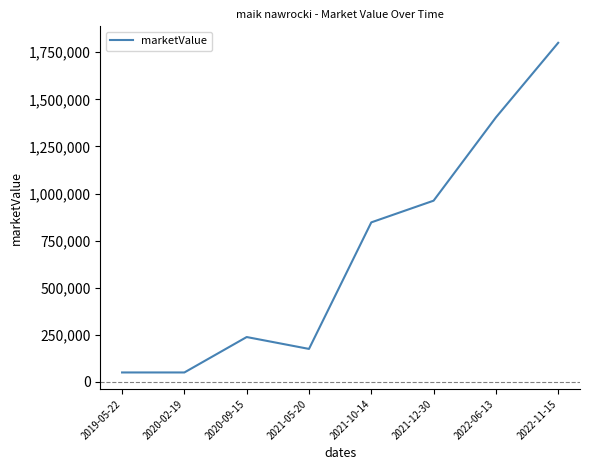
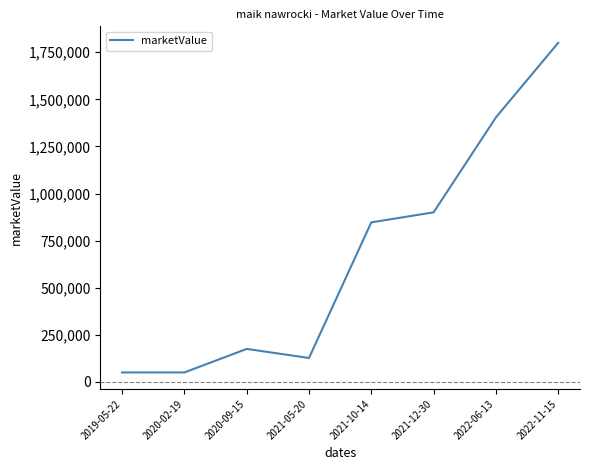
2020-09-15: 240,000 -> 180,000
2021-05-20: 180,000 -> 130,000
2021-12-30: 960,000 -> 900,000
